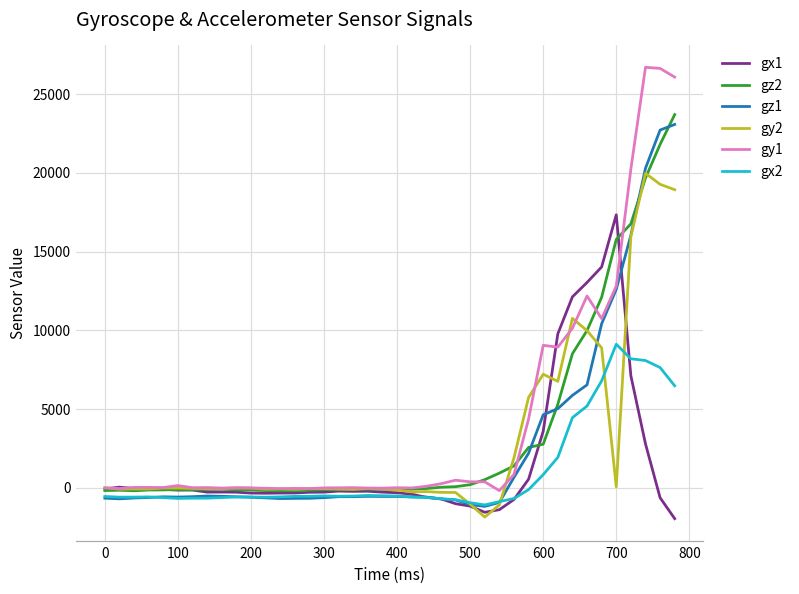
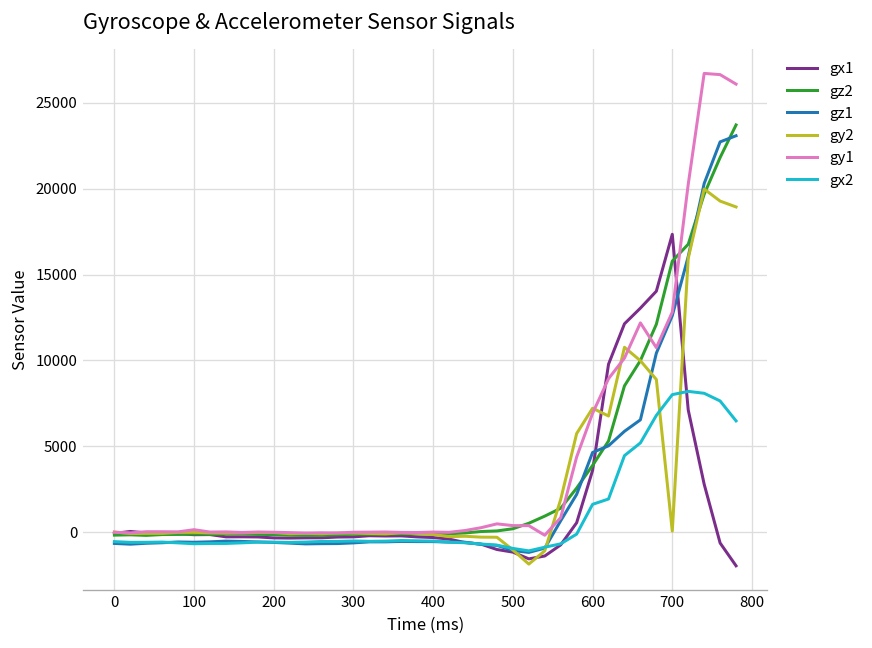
gz2, 600: 2800 -> 3900
gy1, 600: 9100 -> 6900
gx2, 600: 800 -> 1600
gx2, 700: 9100 -> 8000
